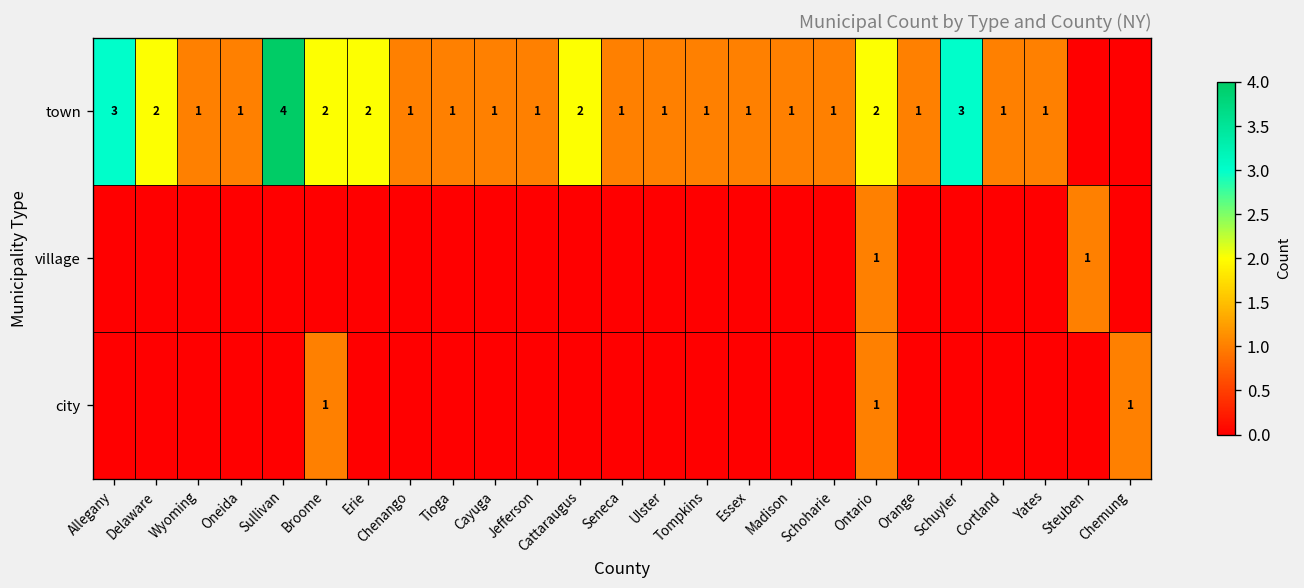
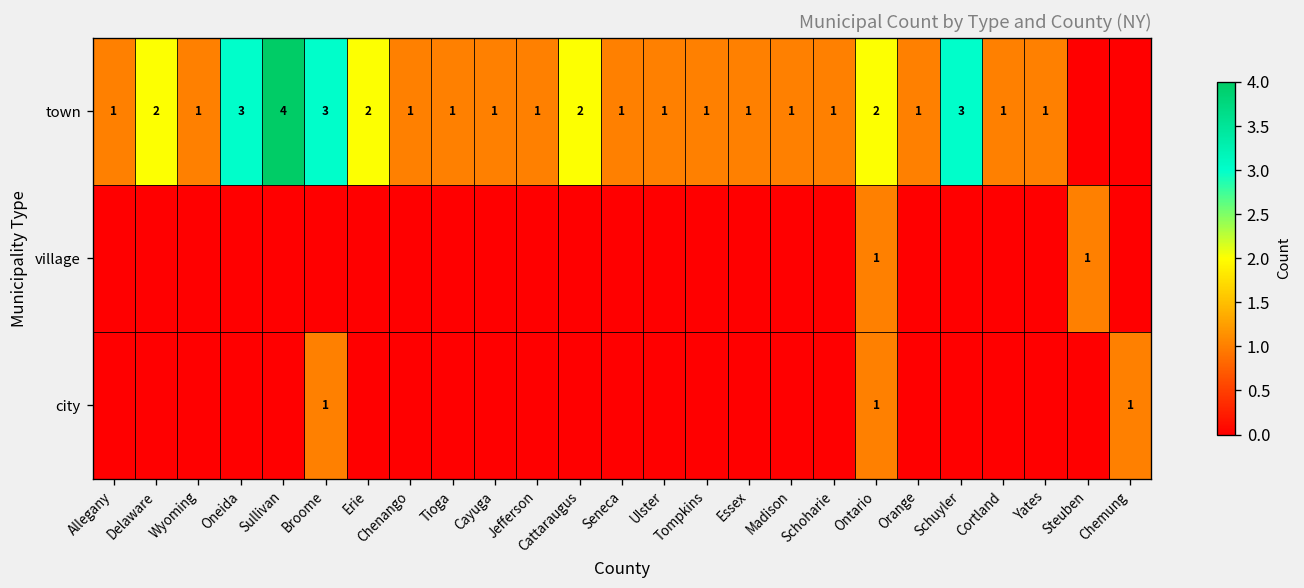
town, Allegany: 3 -> 1
town, Oneida: 1 -> 3
town, Broome: 2 -> 3
